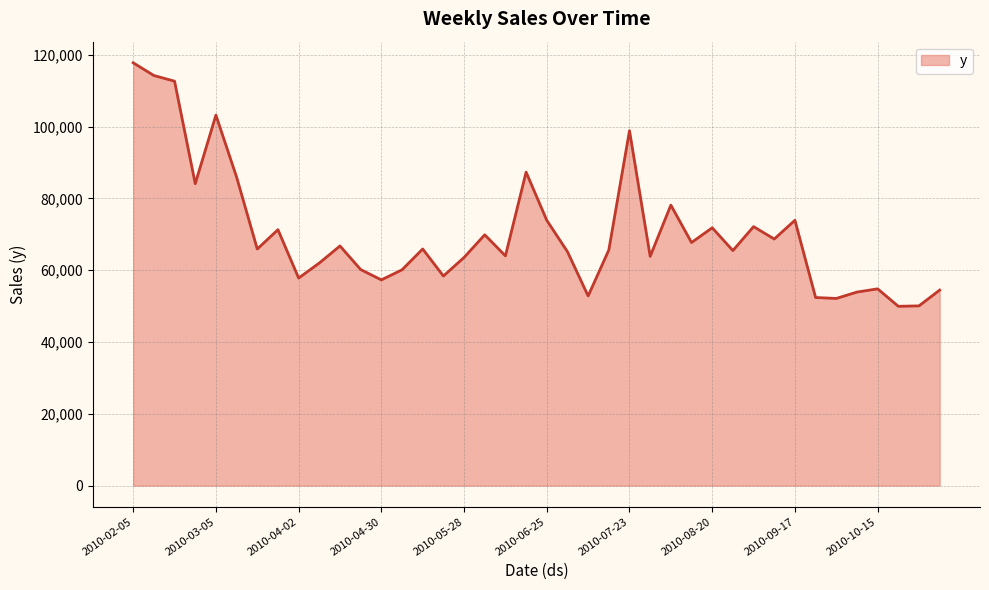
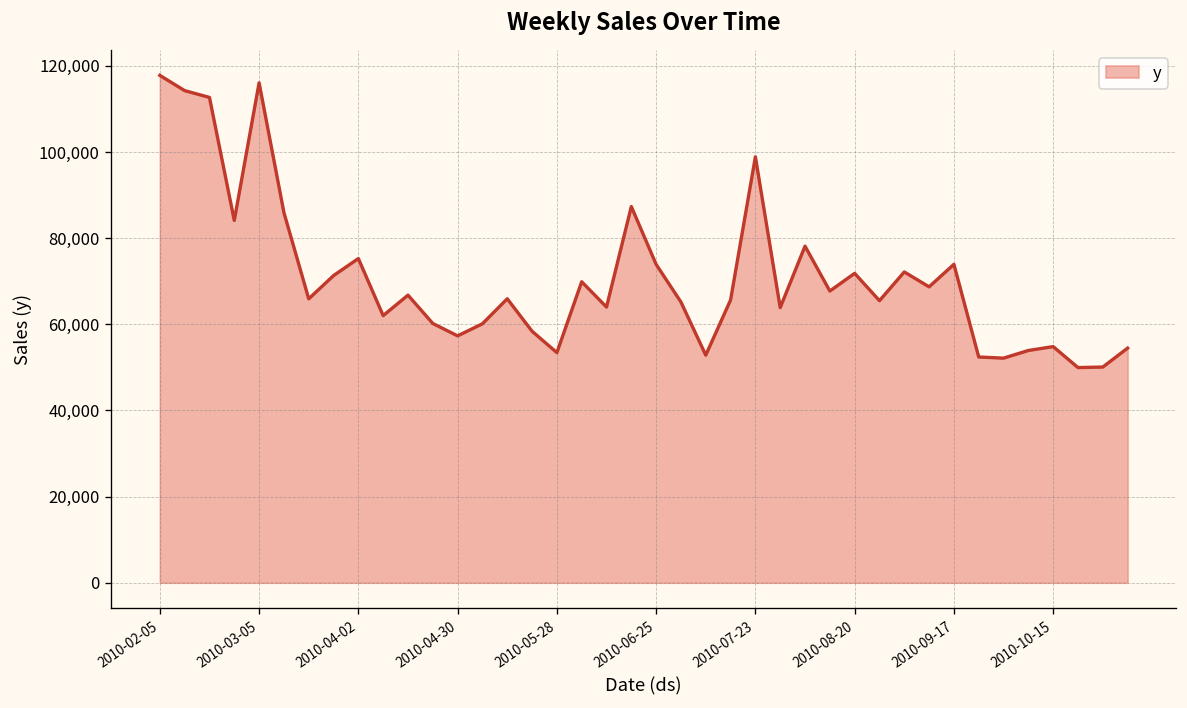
2010-03-05: 103,000 -> 116,000
2010-04-02: 58,000 -> 75,000
2010-05-28: 64,000 -> 53,000
